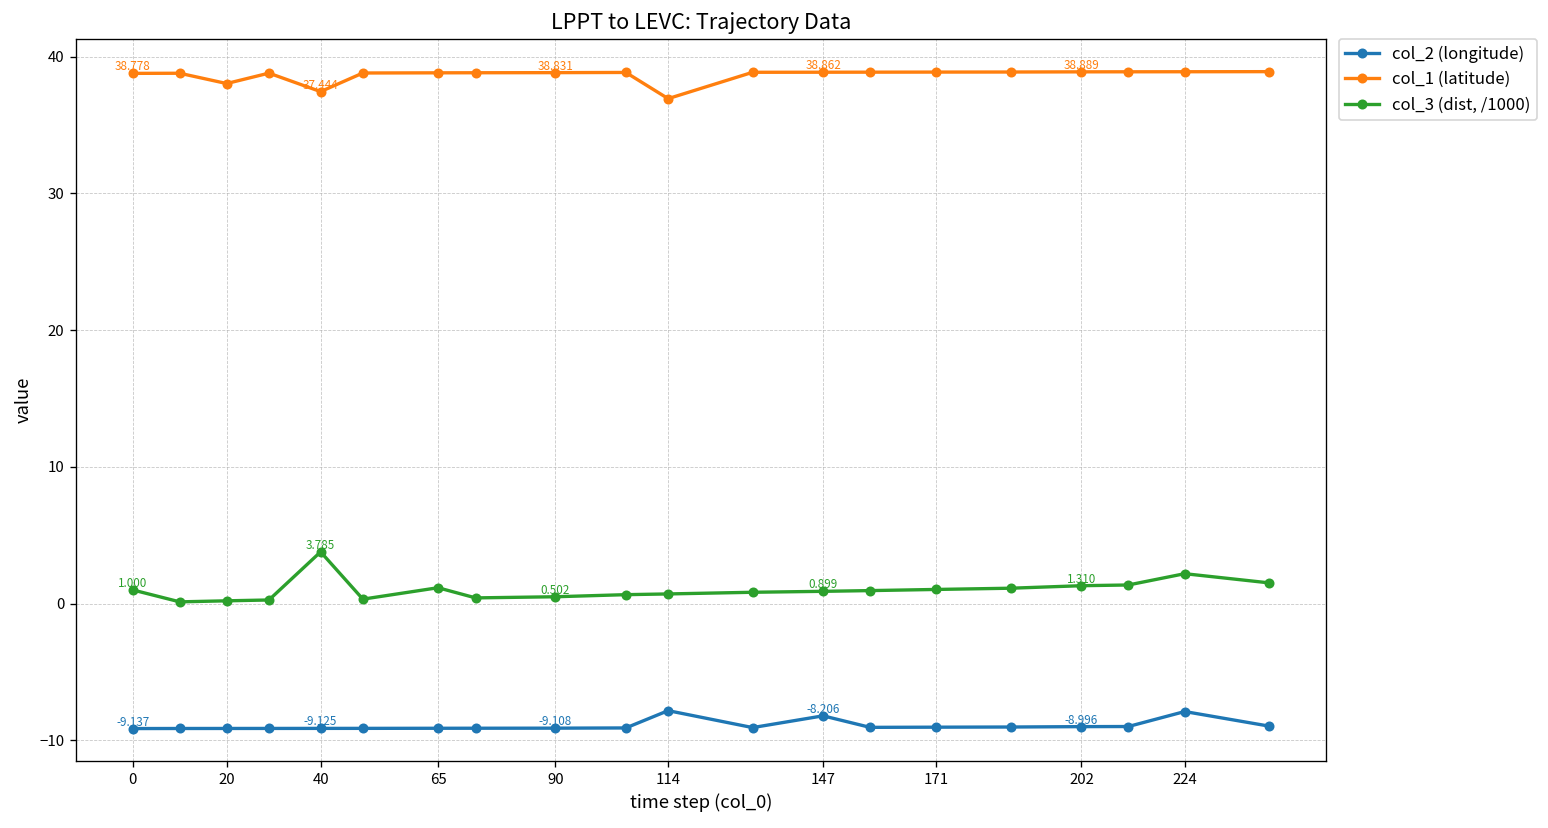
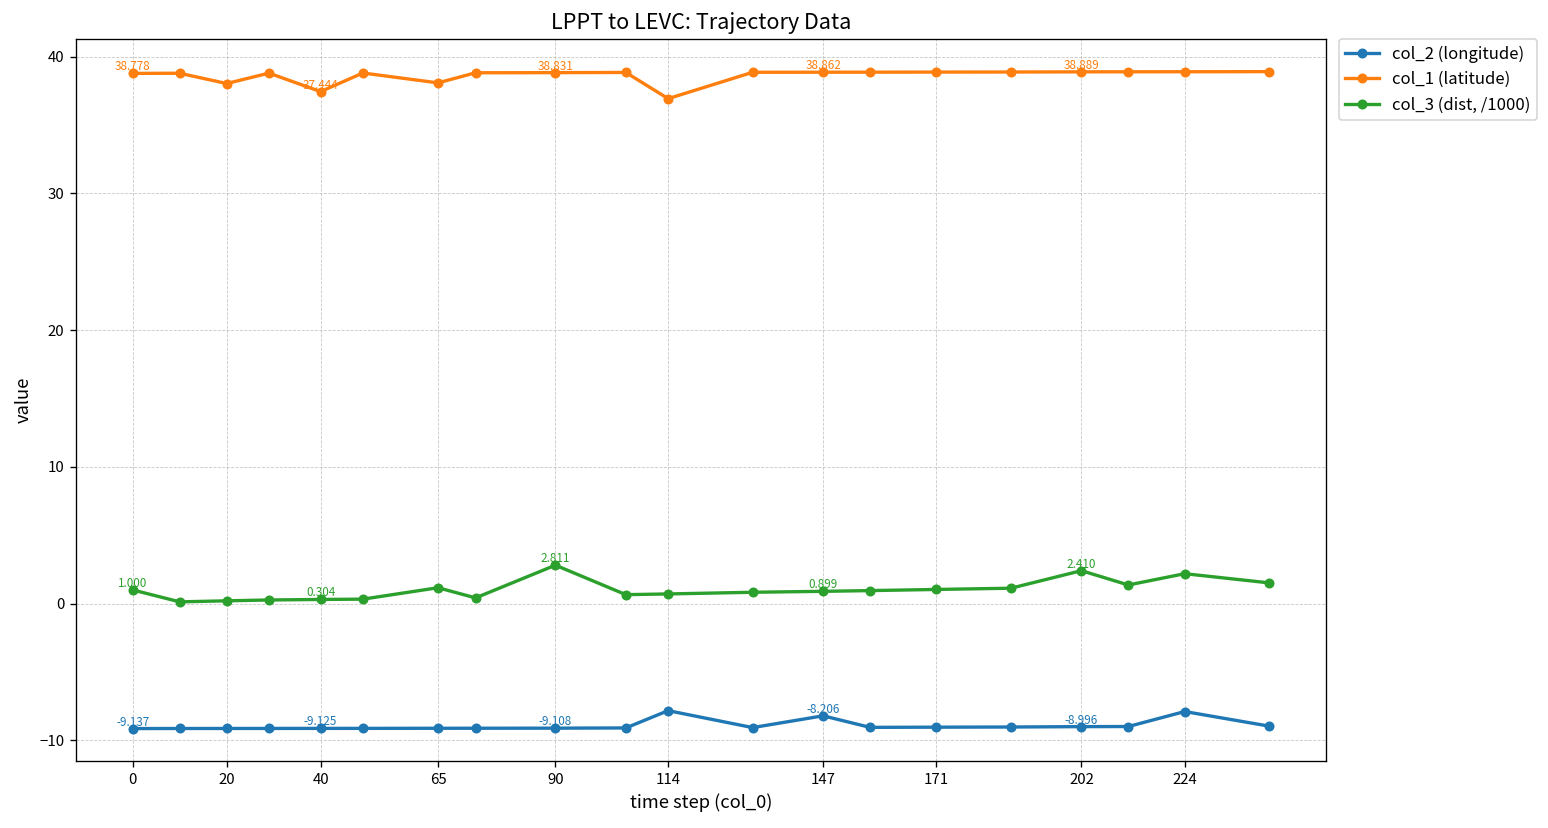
col_3 (dist, /1000), 40: 3.785 -> 0.304
col_1 (latitude), 65: 38.8 -> 38.1
col_3 (dist, /1000), 90: 0.502 -> 2.811
col_3 (dist, /1000), 202: 1.310 -> 2.410
